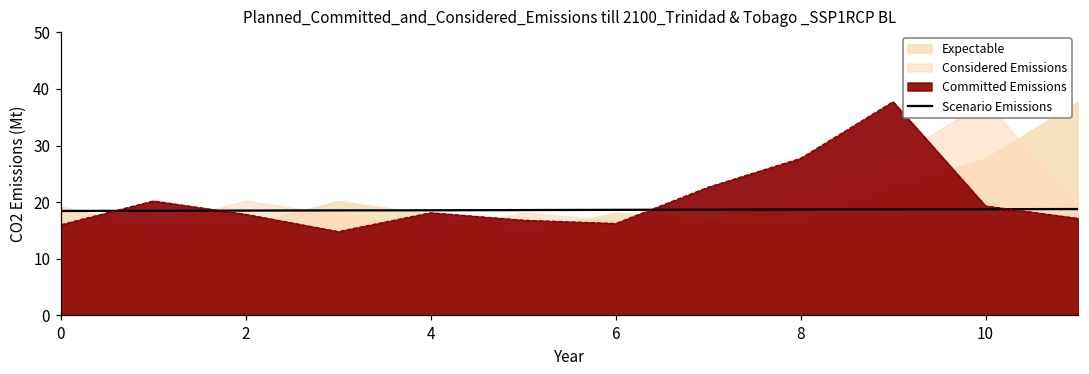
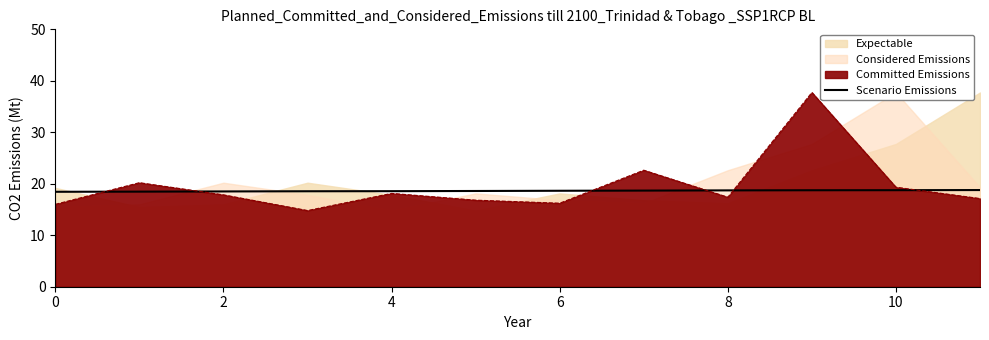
Committed Emissions, 8: 28 -> 17
